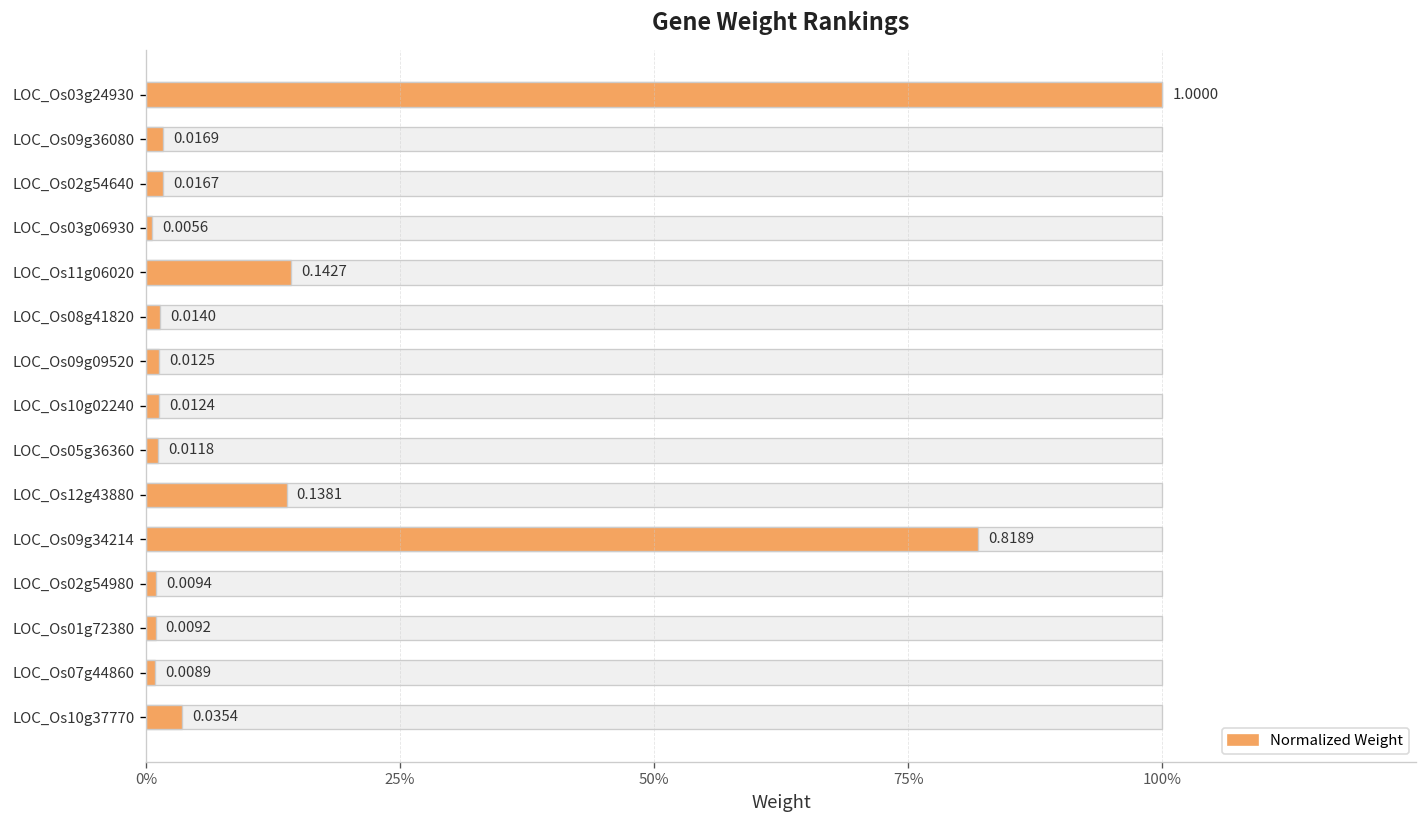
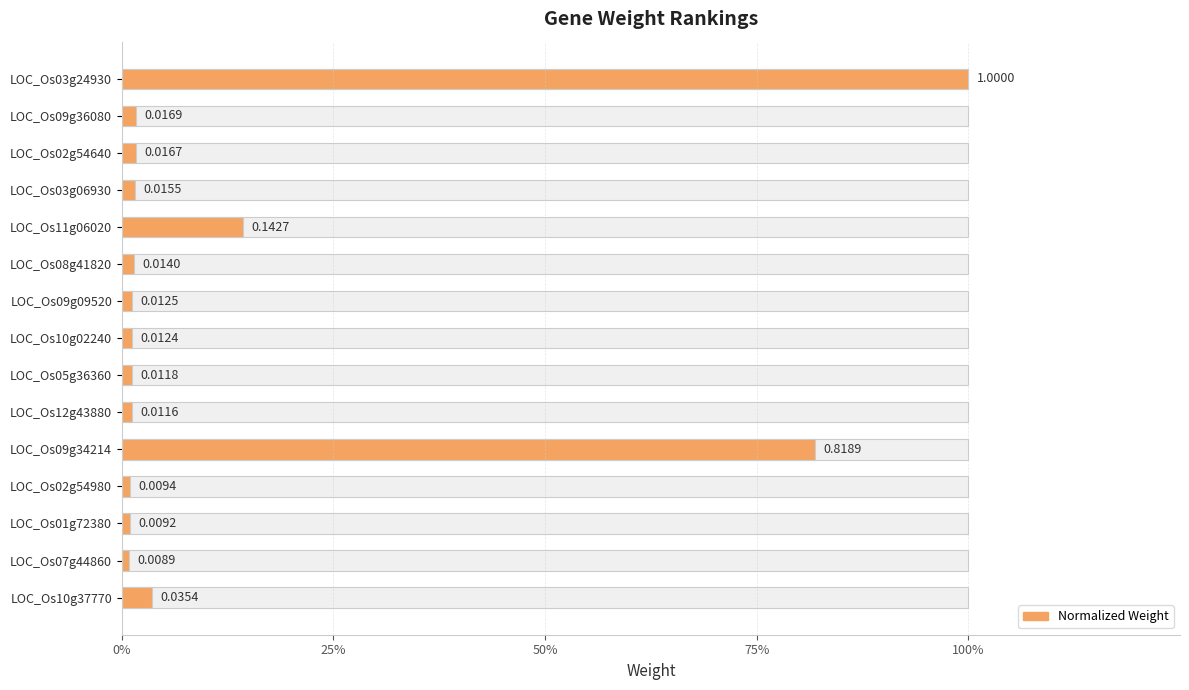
Normalized Weight, LOC_Os03g06930: 0.0056 -> 0.0155
Normalized Weight, LOC_Os12g43880: 0.1381 -> 0.0116
